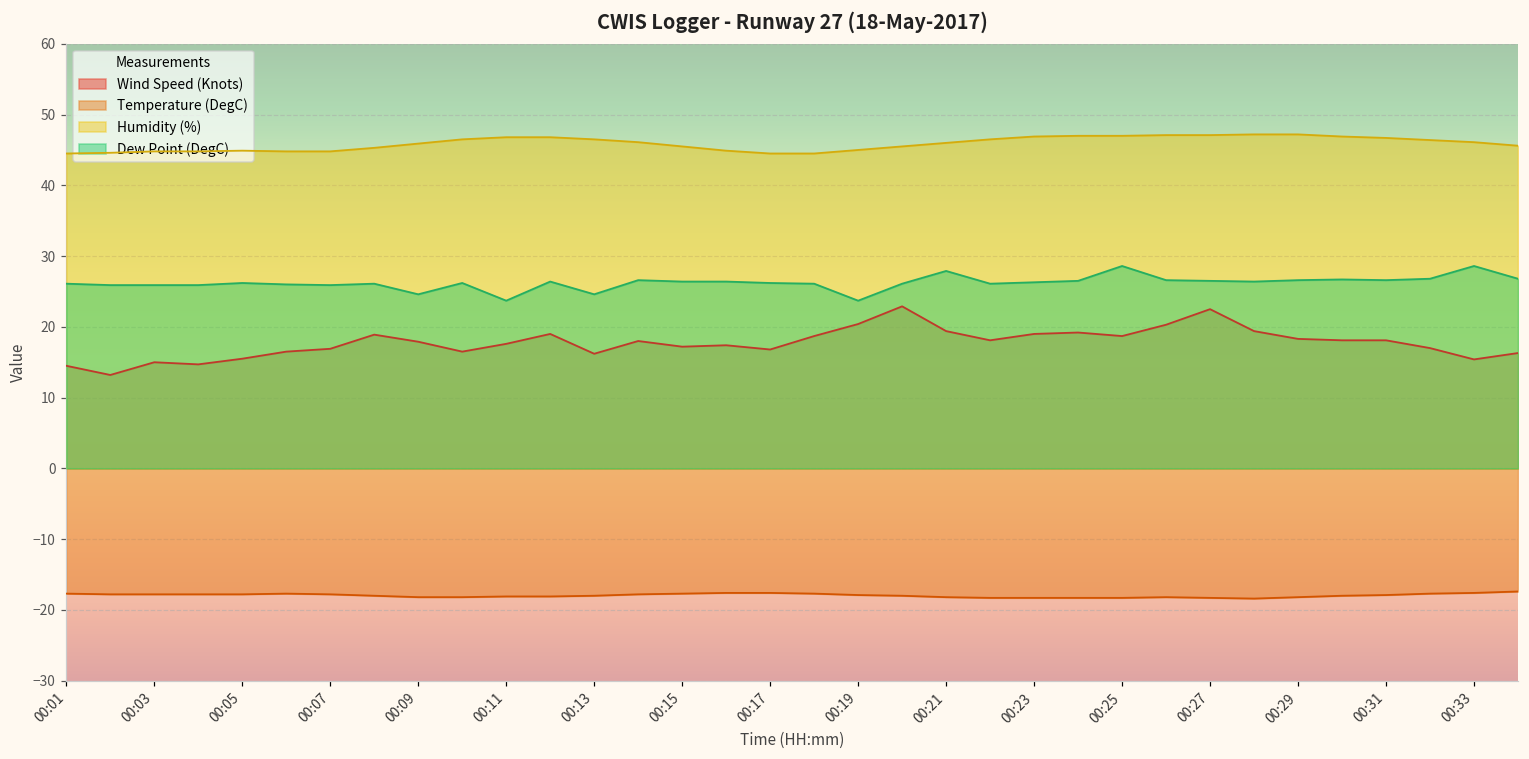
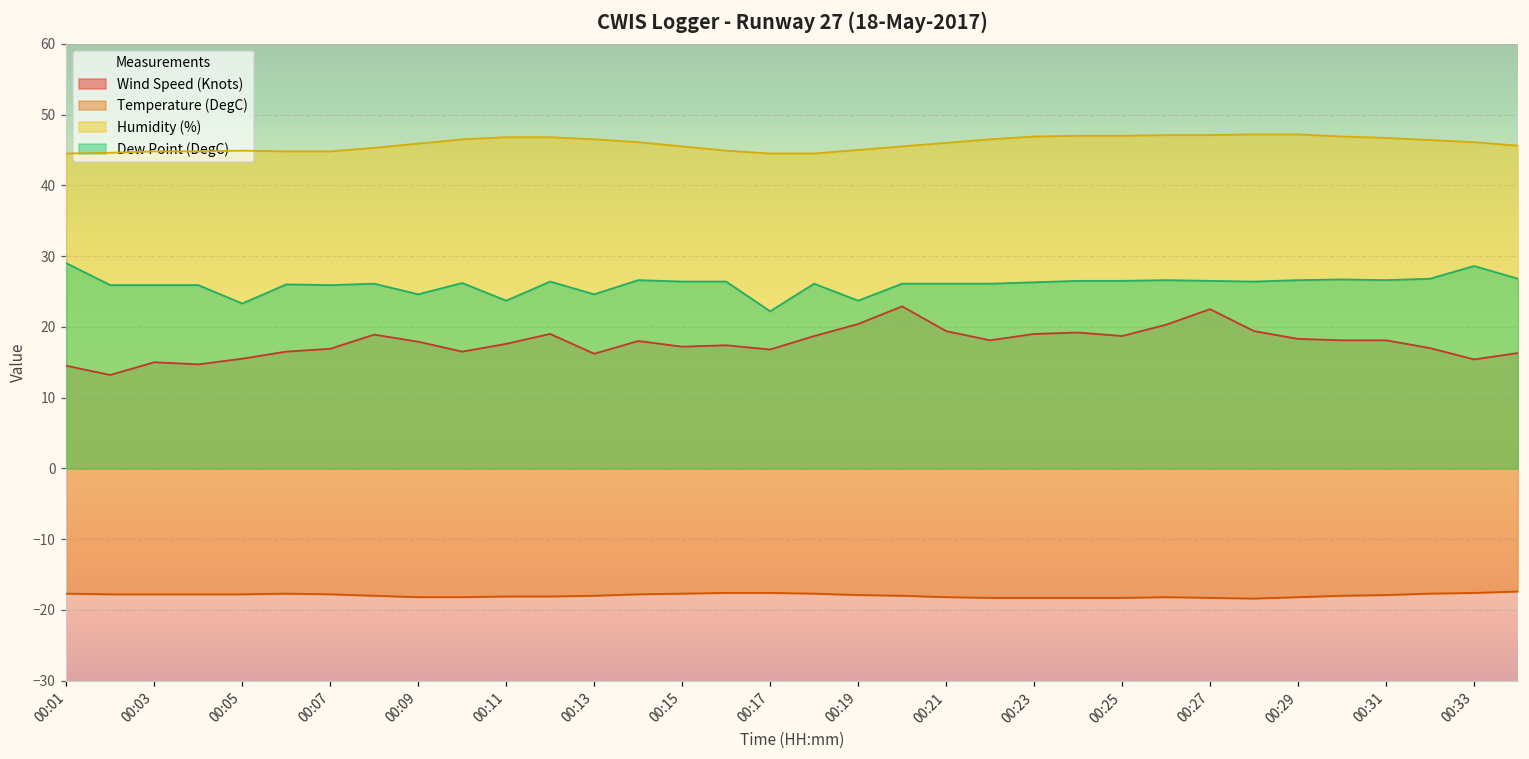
Dew Point (DegC), 00:01: 26 -> 29
Dew Point (DegC), 00:05: 26 -> 23
Dew Point (DegC), 00:17: 26 -> 22
Dew Point (DegC), 00:21: 28 -> 26
Dew Point (DegC), 00:25: 29 -> 27
